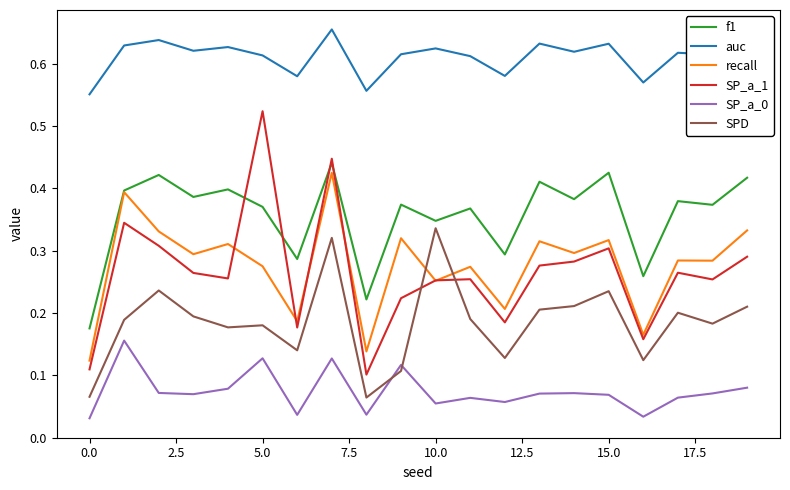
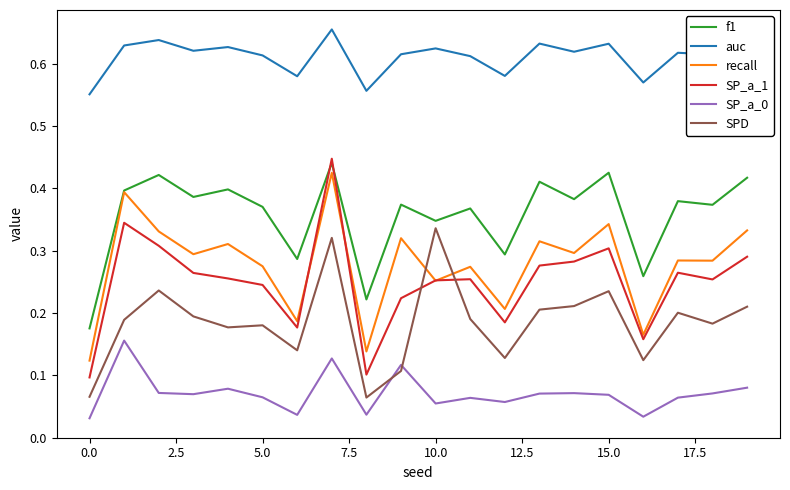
SP_a_1, 0.0: 0.11 -> 0.10
SP_a_1, 5.0: 0.52 -> 0.25
SP_a_0, 5.0: 0.13 -> 0.06
recall, 15.0: 0.32 -> 0.34
